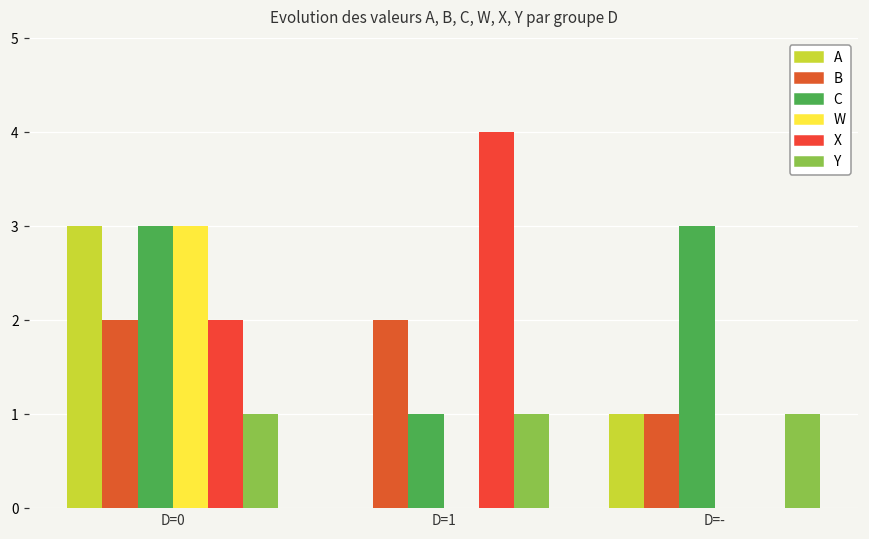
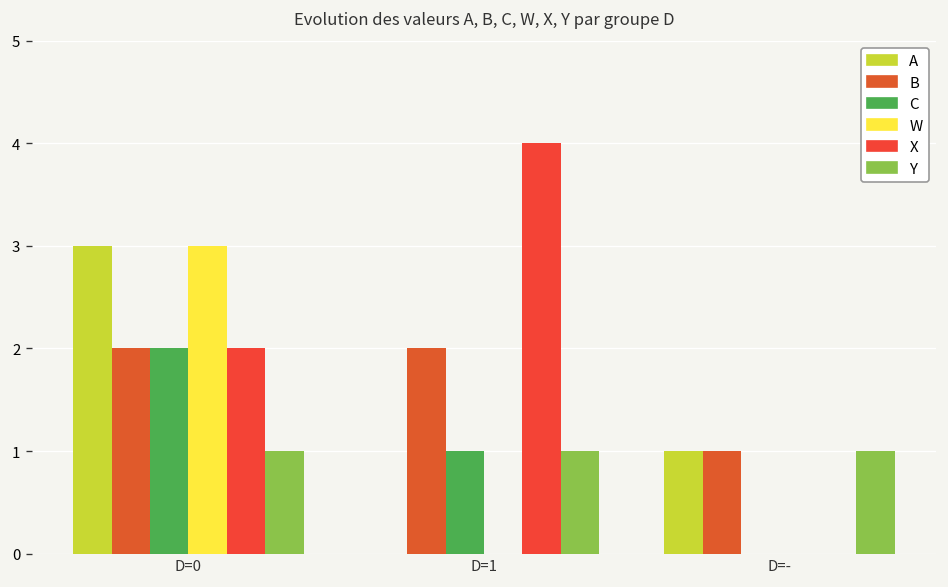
C, D=0: 3 -> 2
C, D=-: 3 -> 0
